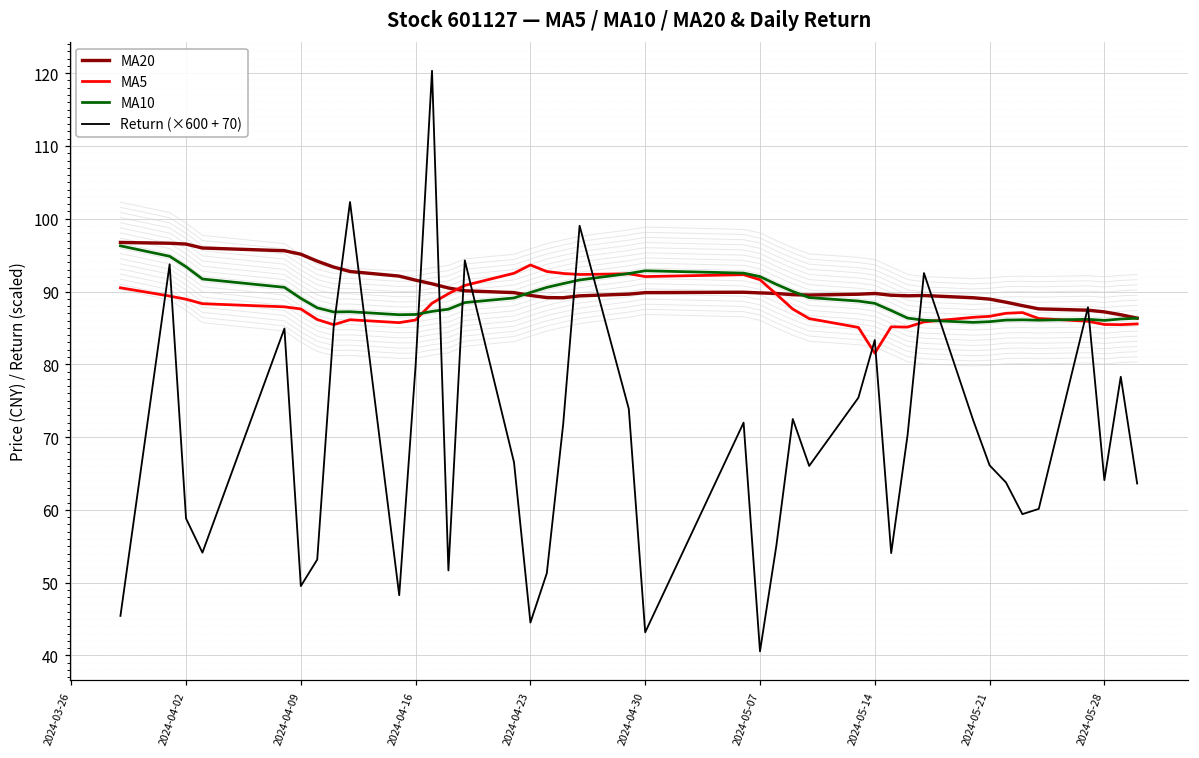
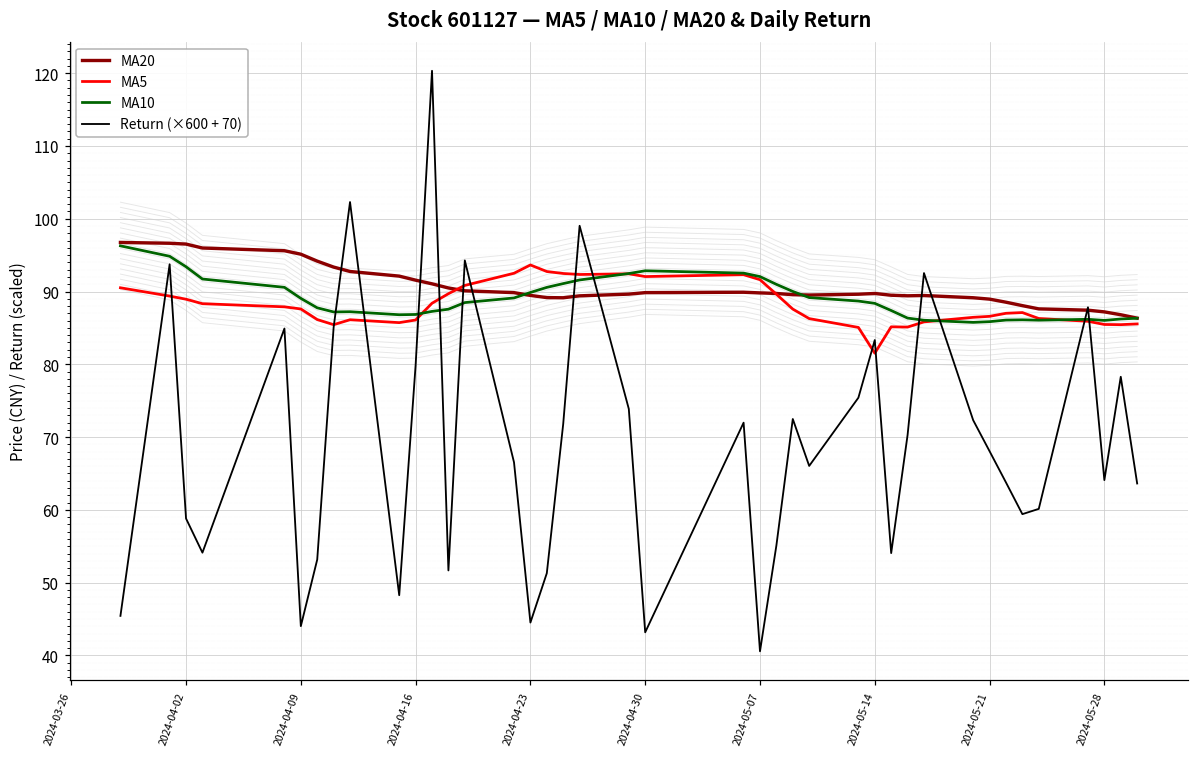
Return (×600 + 70), 2024-04-09: 50 -> 44
Return (×600 + 70), 2024-05-21: 66 -> 68
